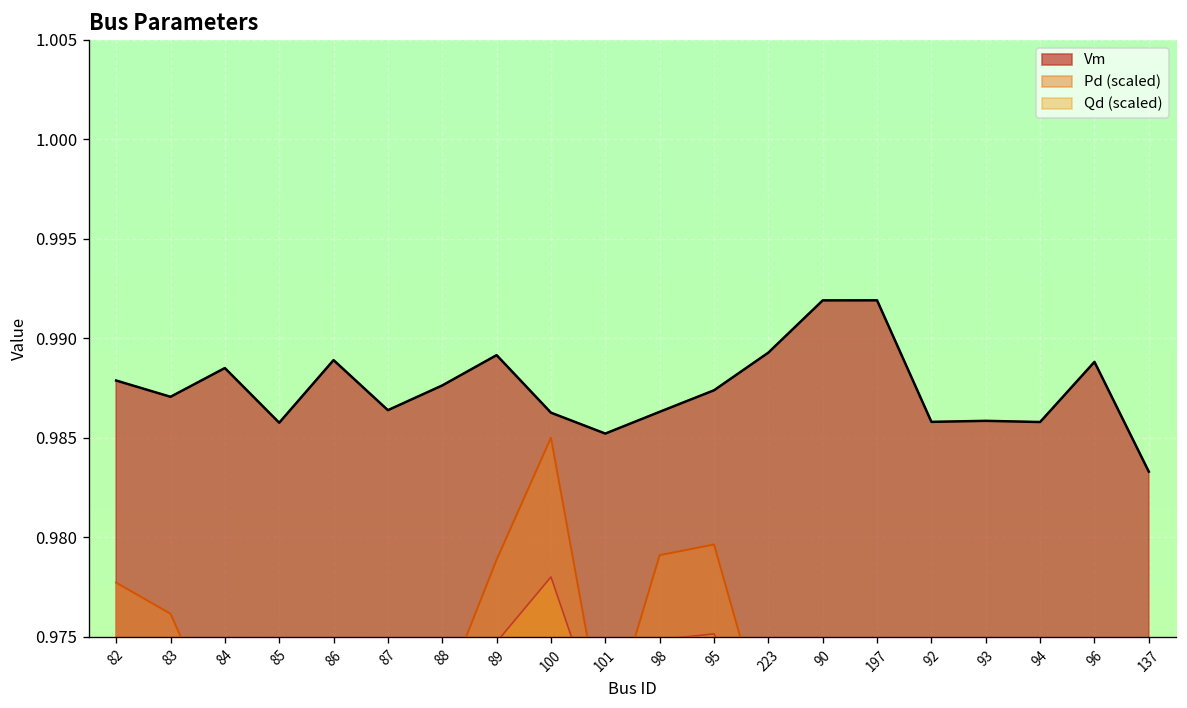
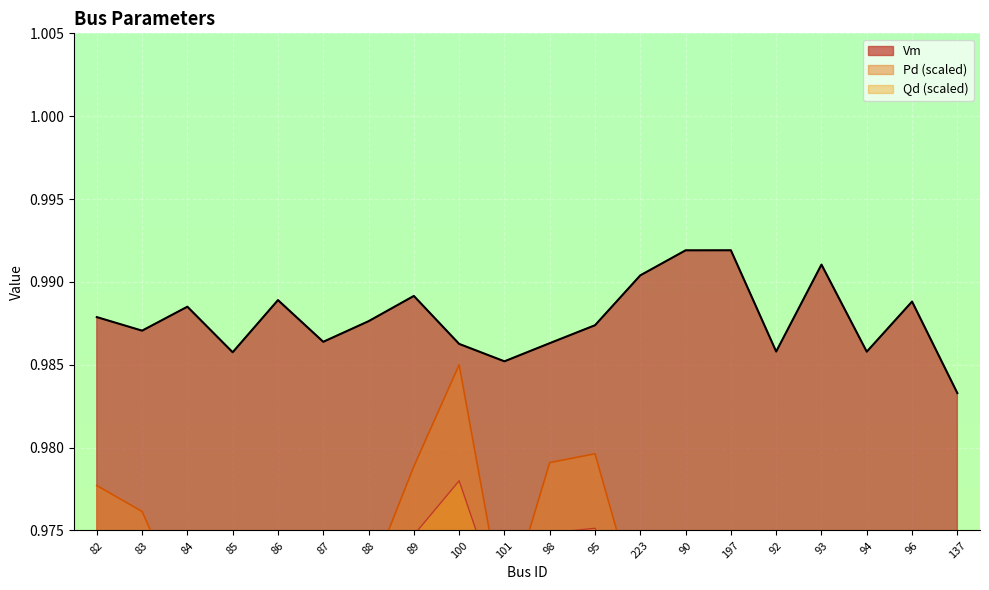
Vm, 223: 0.9893 -> 0.9904
Vm, 93: 0.9858 -> 0.9910
